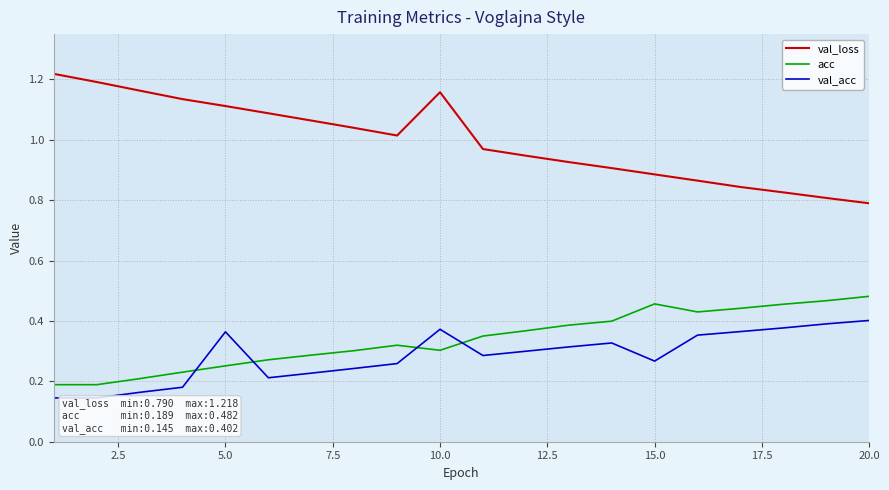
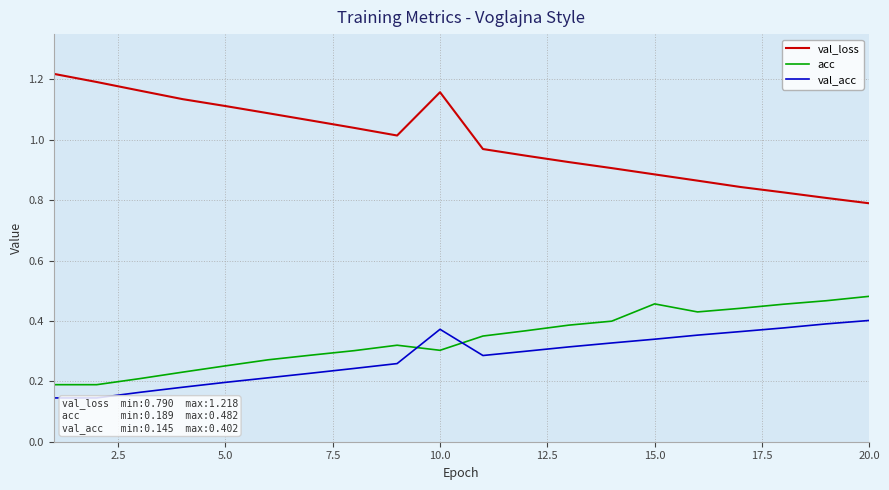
val_acc, 5.0: 0.36 -> 0.20
val_acc, 15.0: 0.27 -> 0.34
